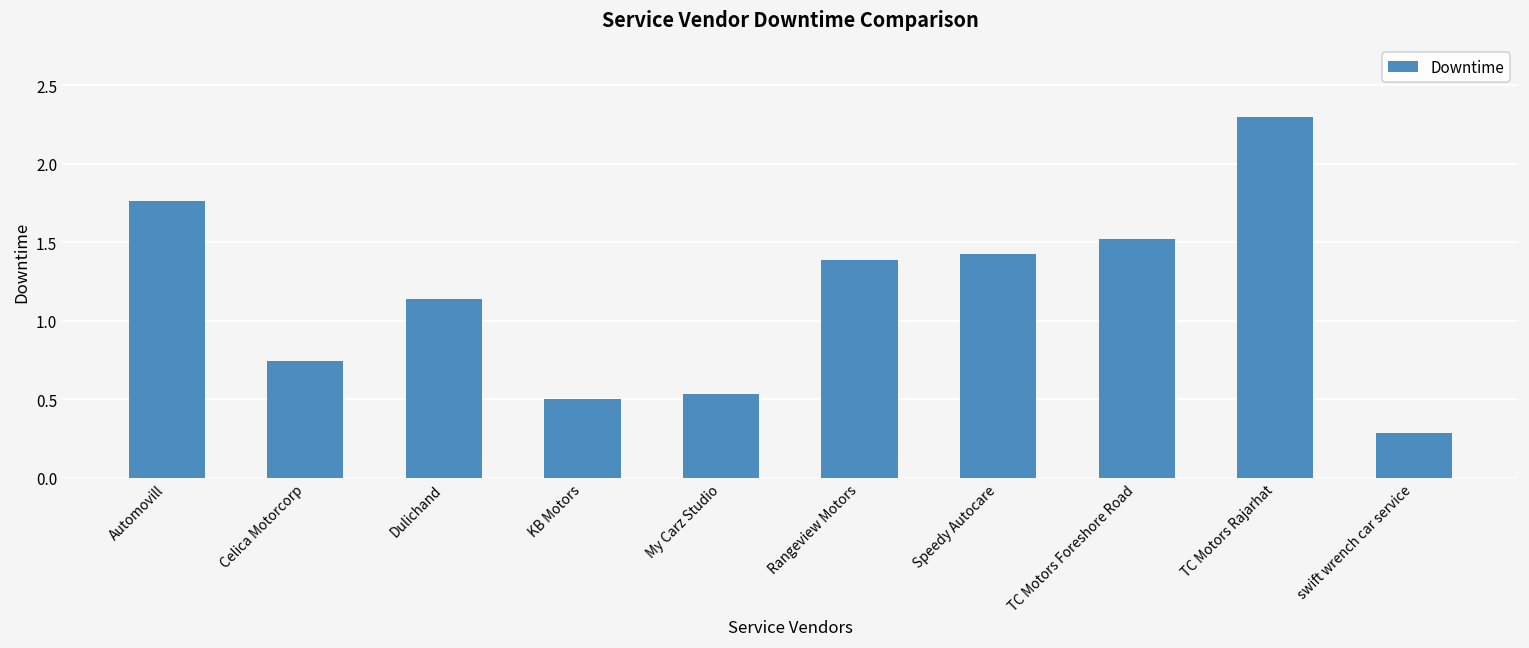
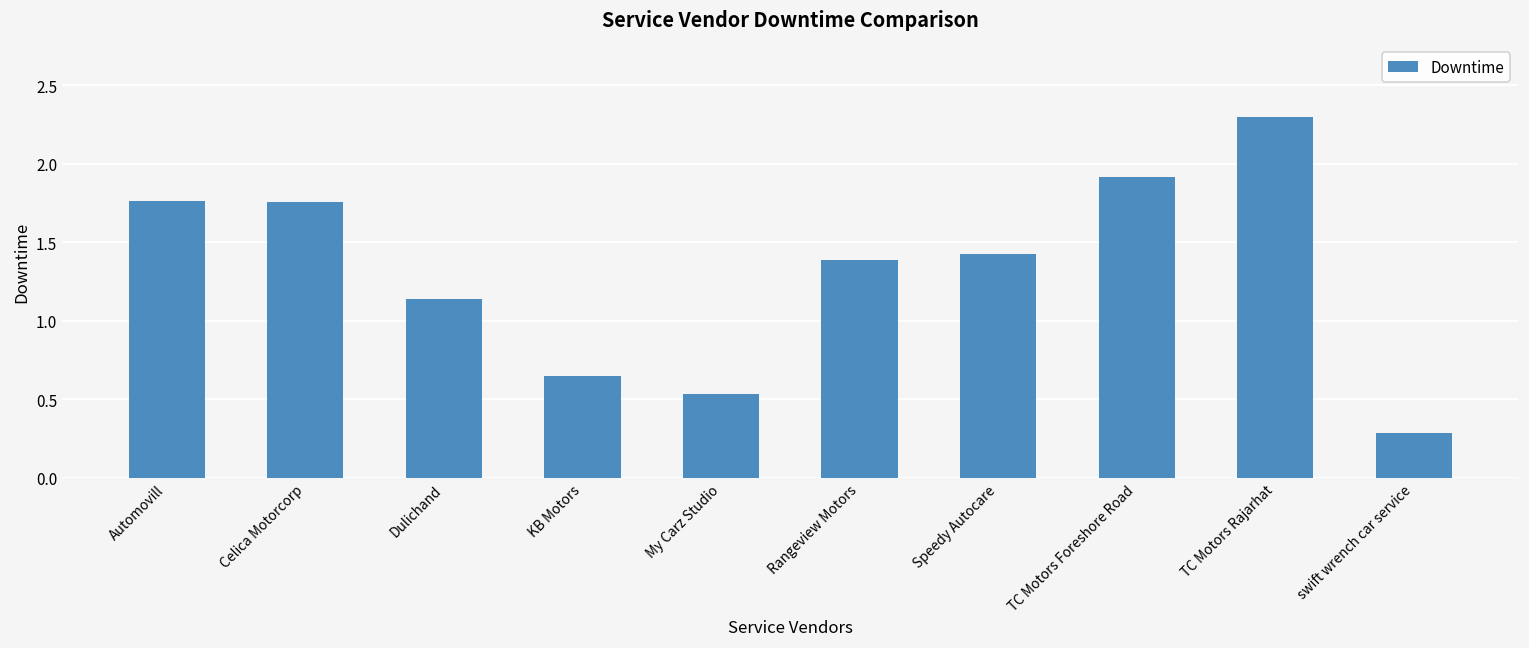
Celica Motorcorp: 0.74 -> 1.76
KB Motors: 0.50 -> 0.65
TC Motors Foreshore Road: 1.52 -> 1.91
